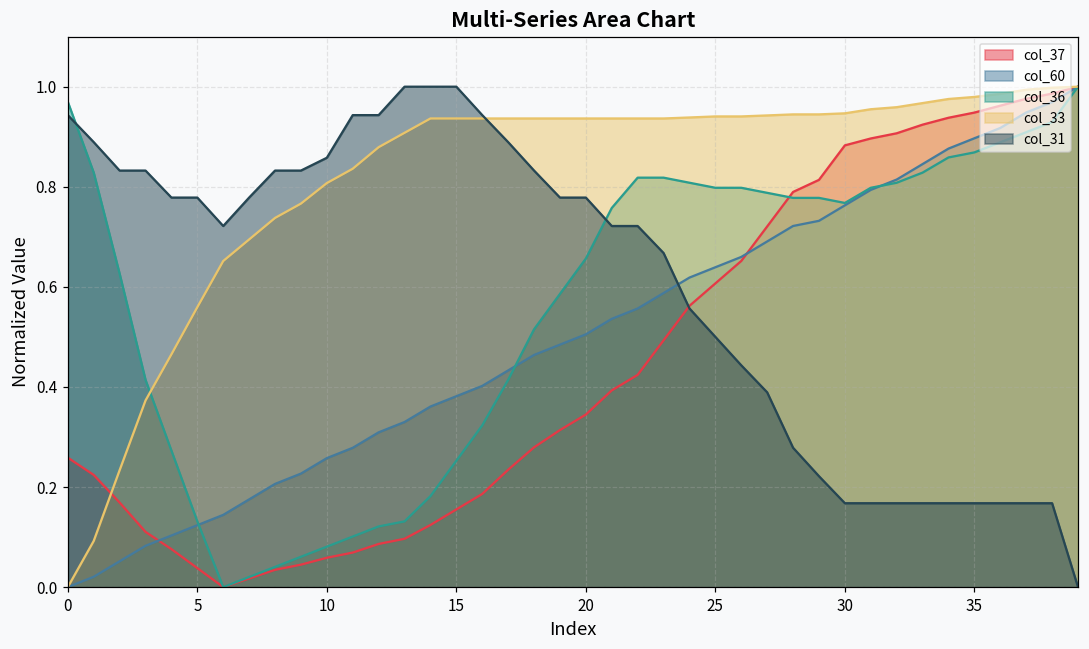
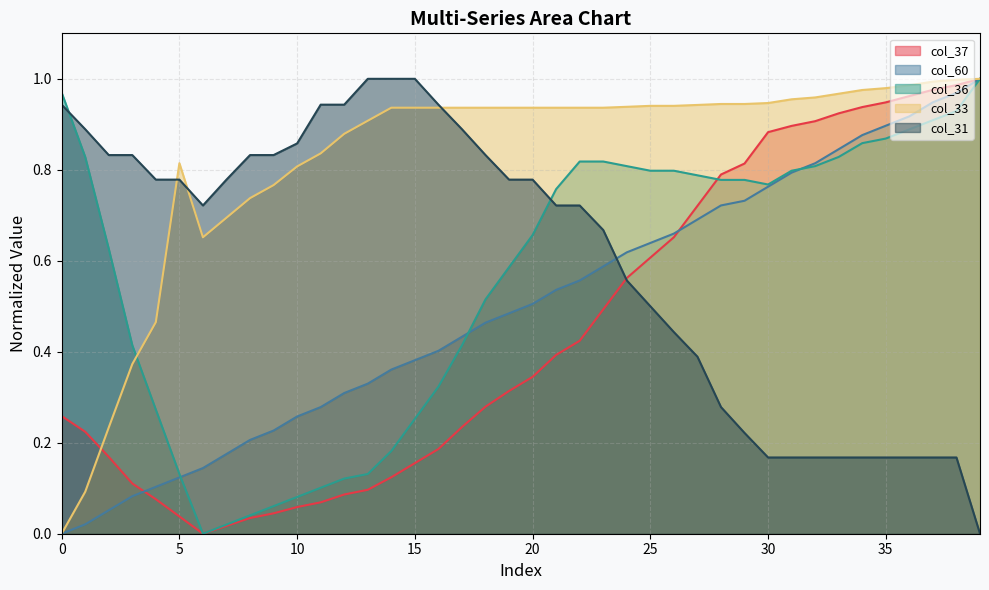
col_33, 5: 0.56 -> 0.81
